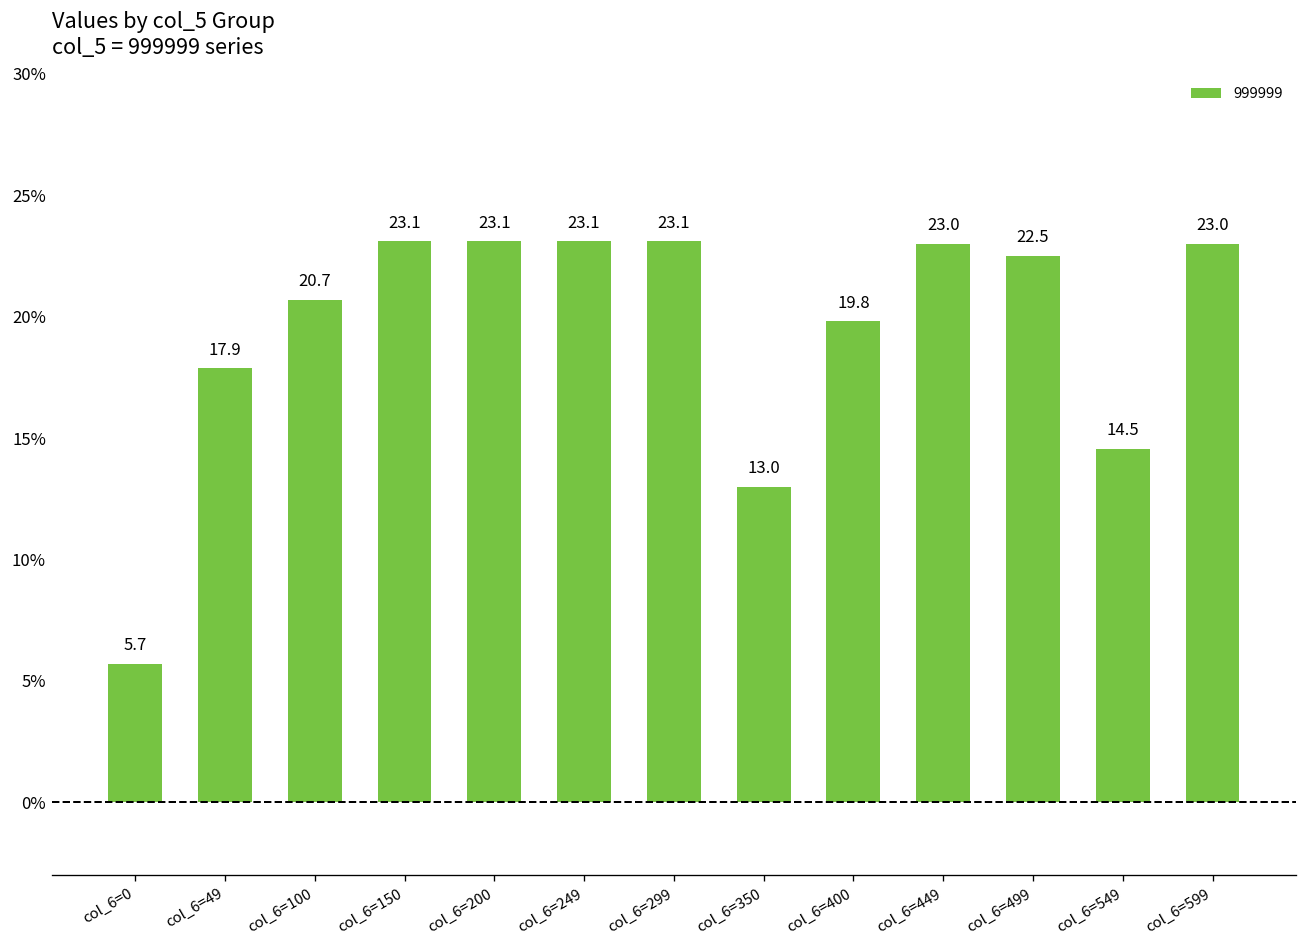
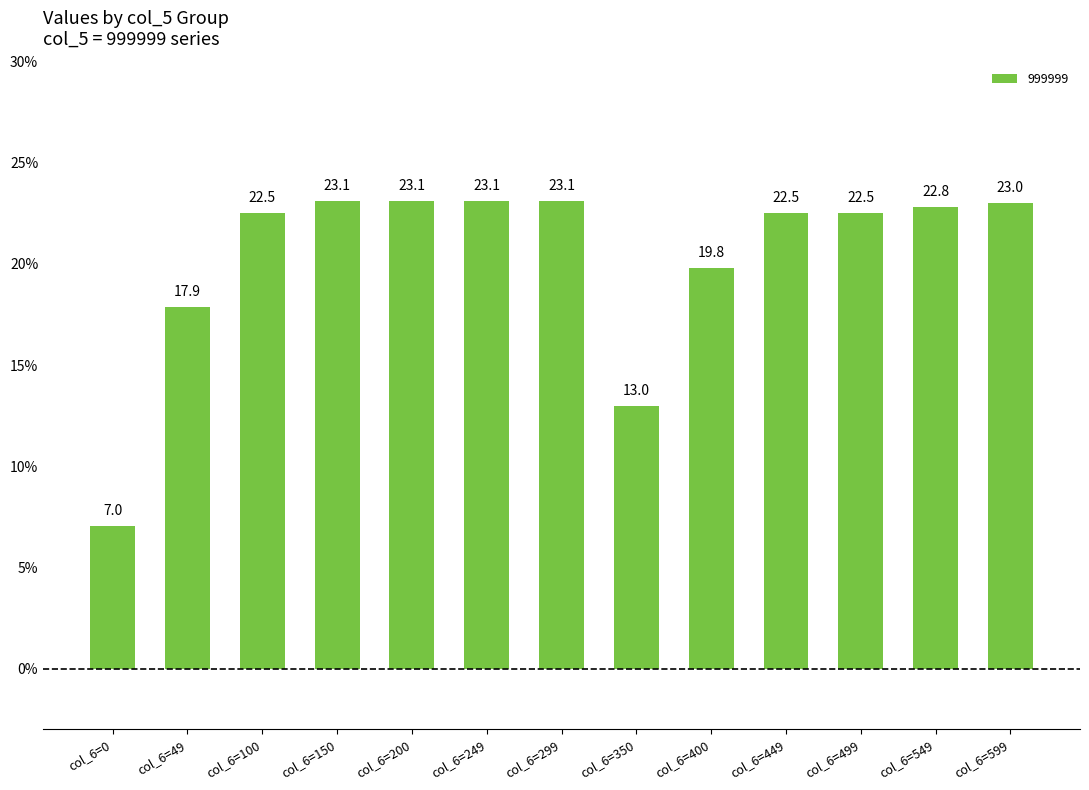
col_6=0: 5.7 -> 7.0
col_6=100: 20.7 -> 22.5
col_6=449: 23.0 -> 22.5
col_6=549: 14.5 -> 22.8
